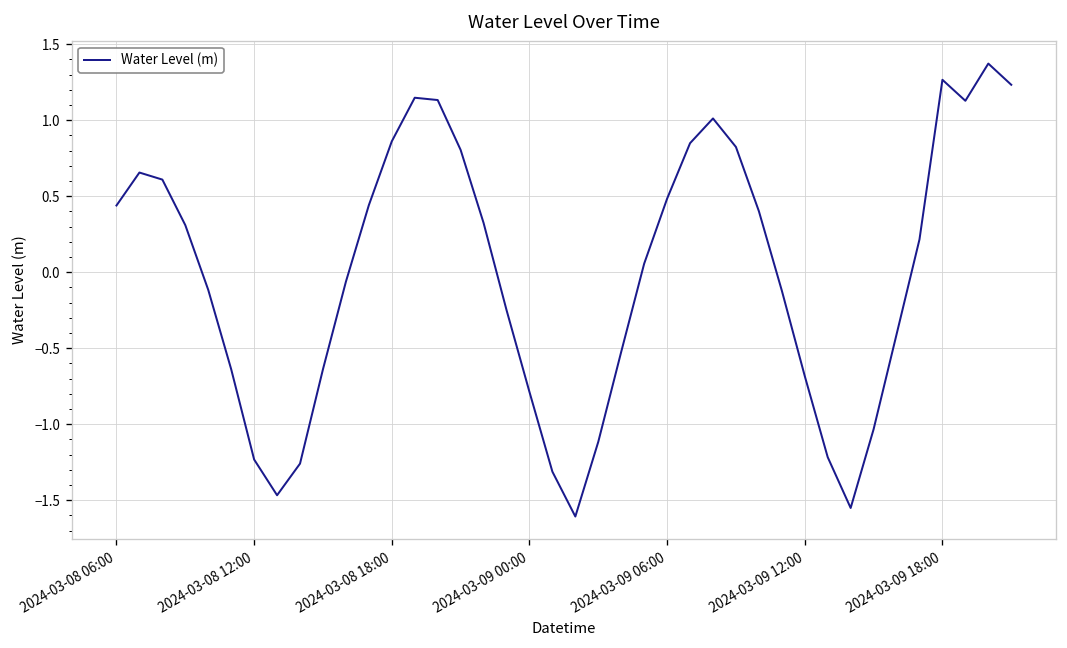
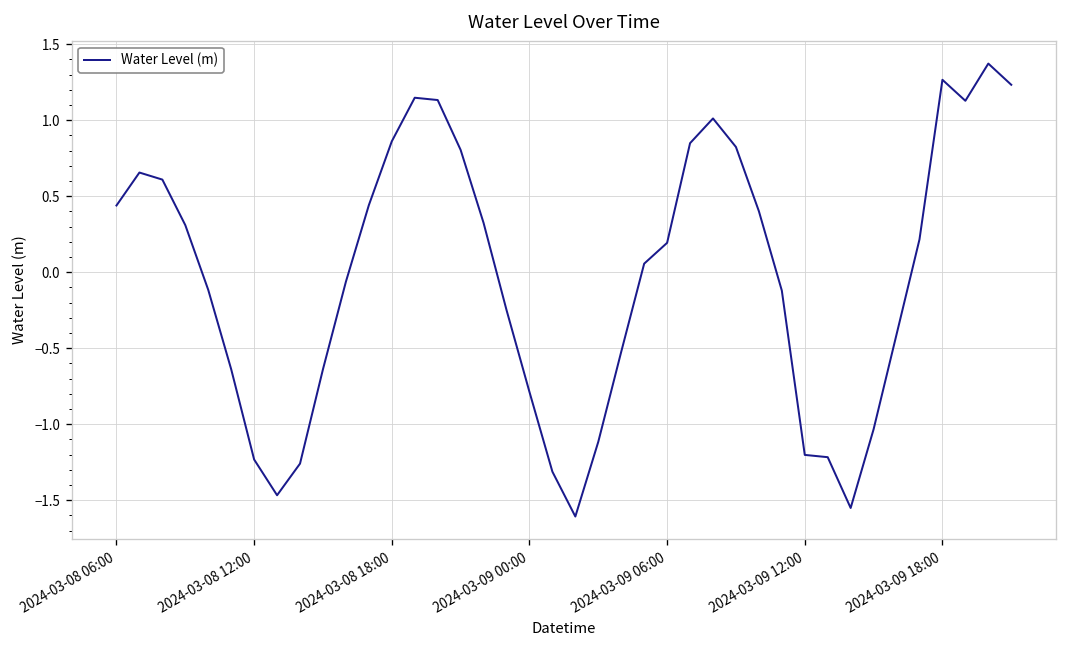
2024-03-09 06:00: 0.48 -> 0.19
2024-03-09 12:00: -0.68 -> -1.20
